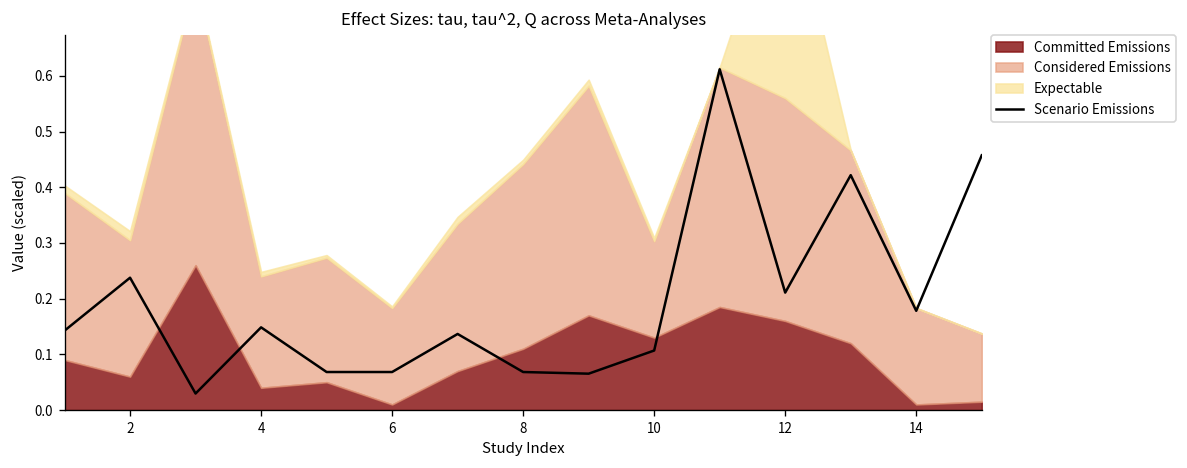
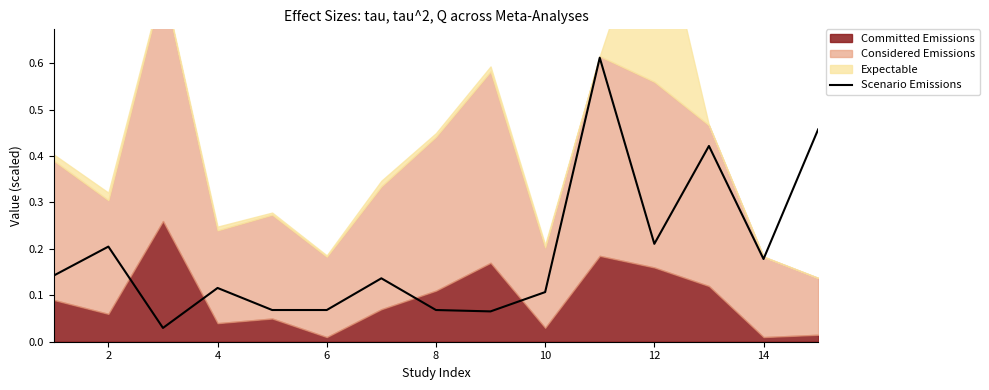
Scenario Emissions, 2: 0.24 -> 0.20
Scenario Emissions, 4: 0.15 -> 0.12
Committed Emissions, 10: 0.13 -> 0.03
